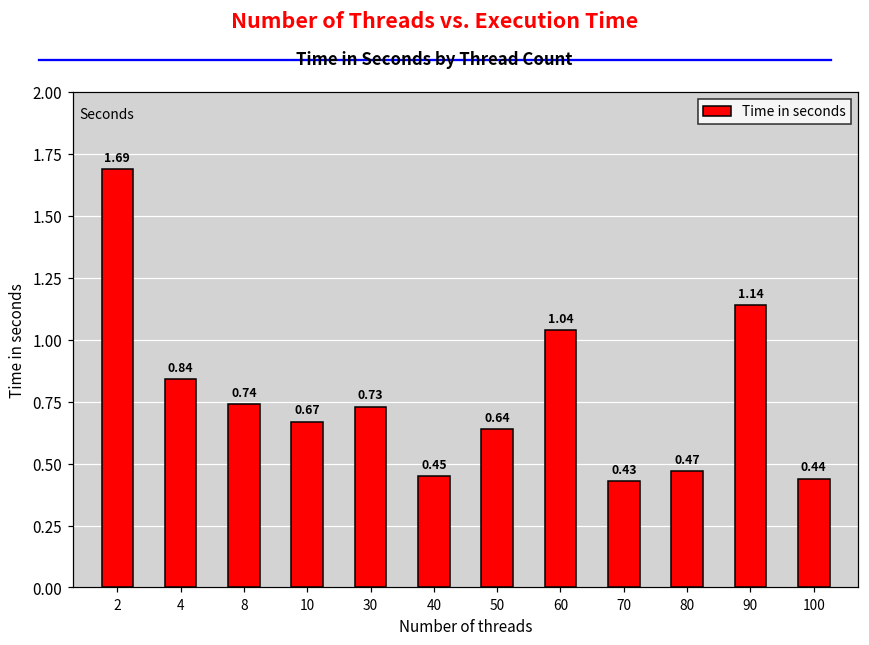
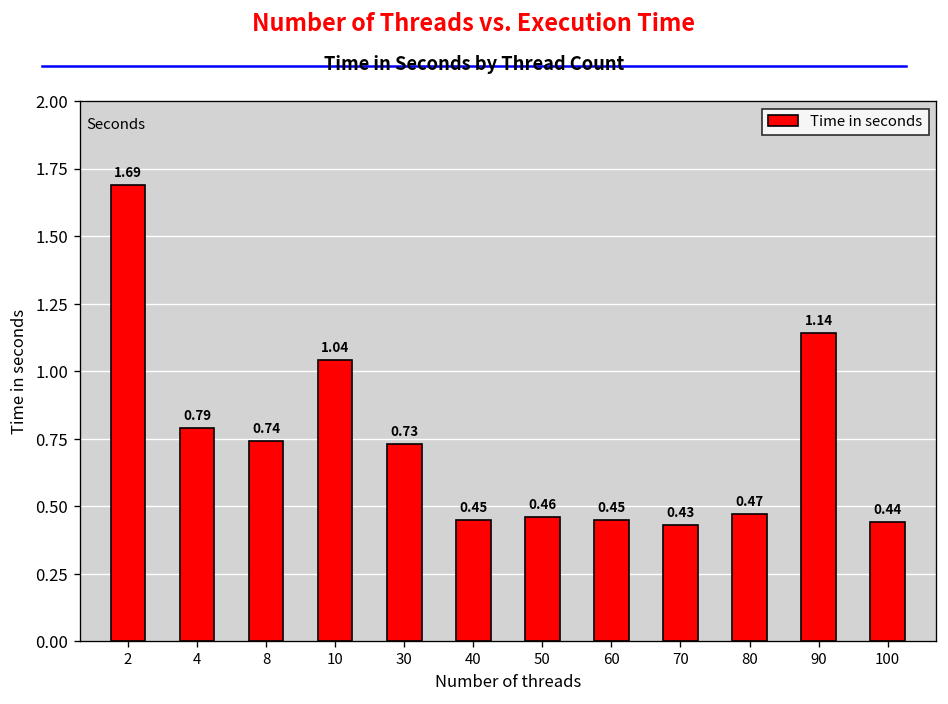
4: 0.84 -> 0.79
10: 0.67 -> 1.04
50: 0.64 -> 0.46
60: 1.04 -> 0.45
